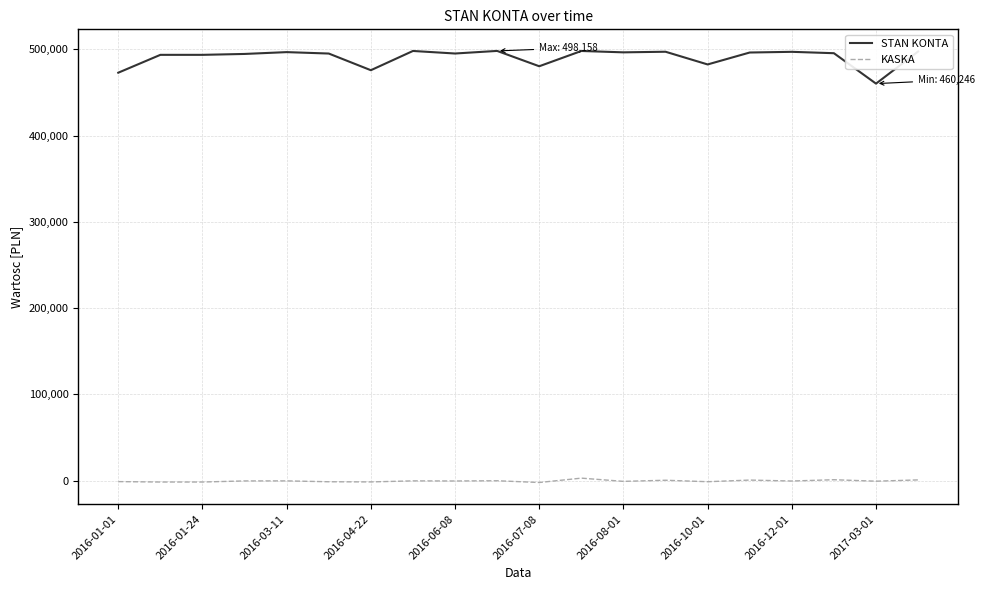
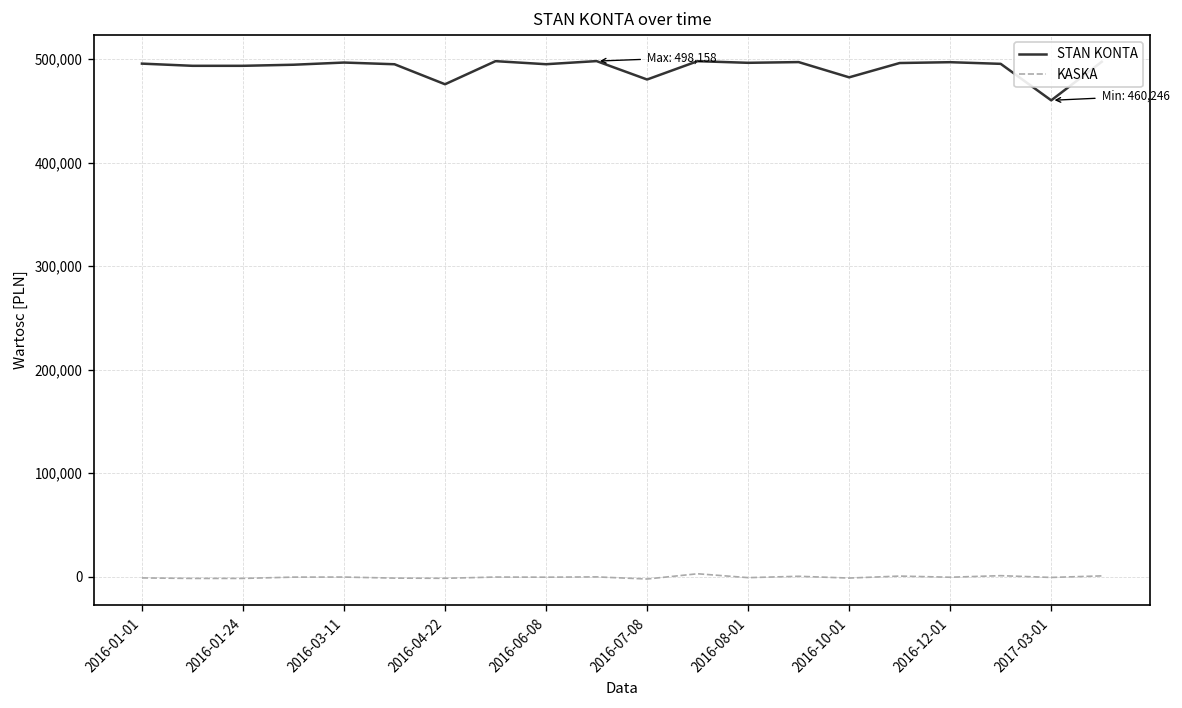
STAN KONTA, 2016-01-01: 470,000 -> 500,000
